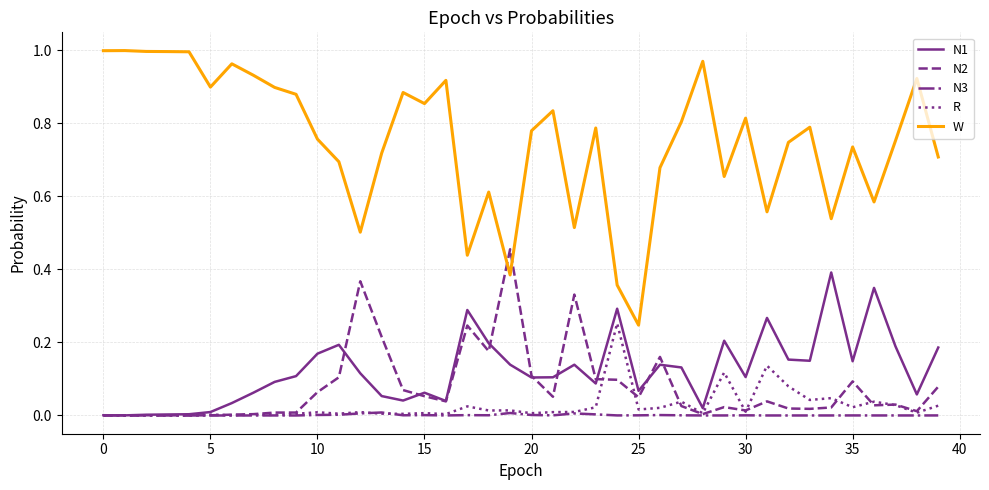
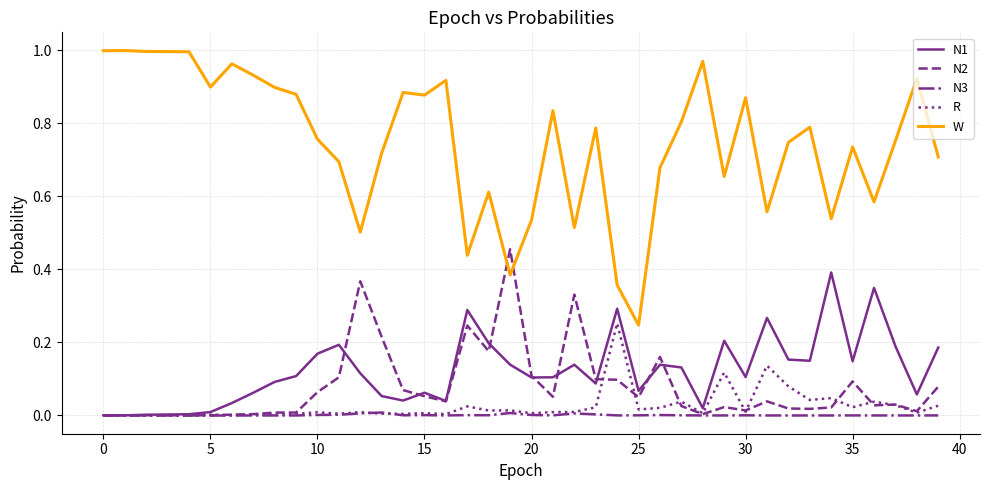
W, 15: 0.85 -> 0.88
W, 20: 0.78 -> 0.54
W, 30: 0.81 -> 0.87
